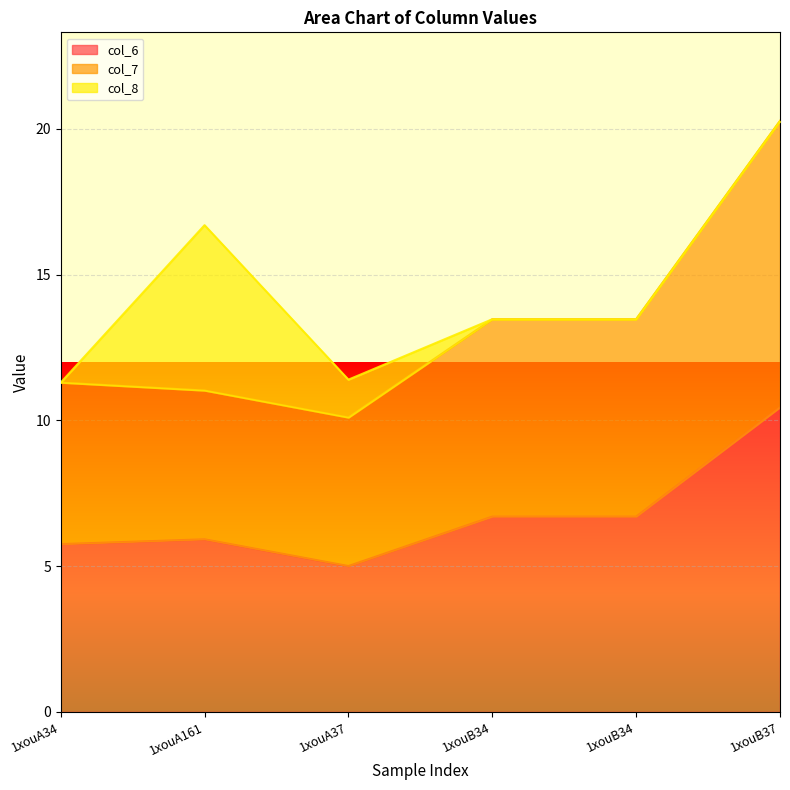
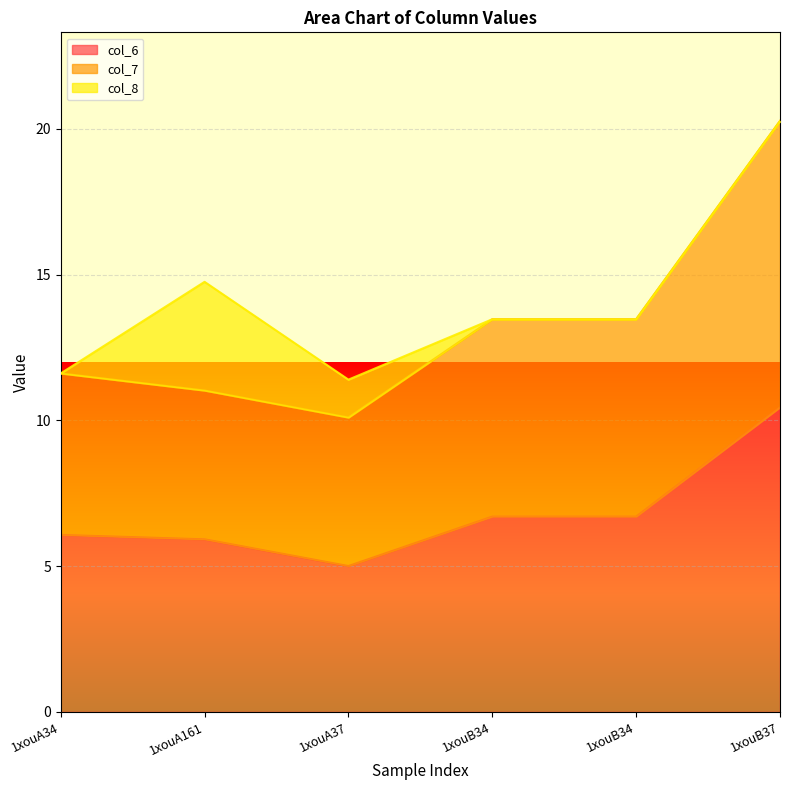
col_6, 1xouA34: 5.8 -> 6.1
col_8, 1xouA161: 5.7 -> 3.7
